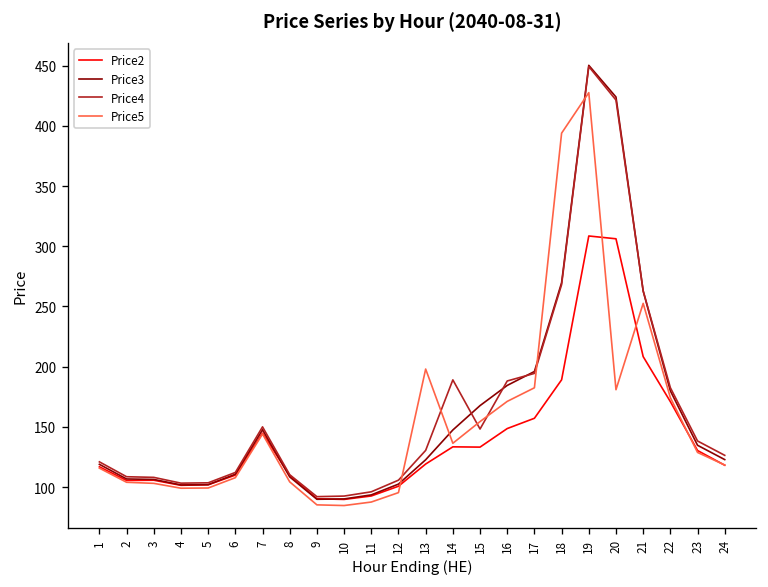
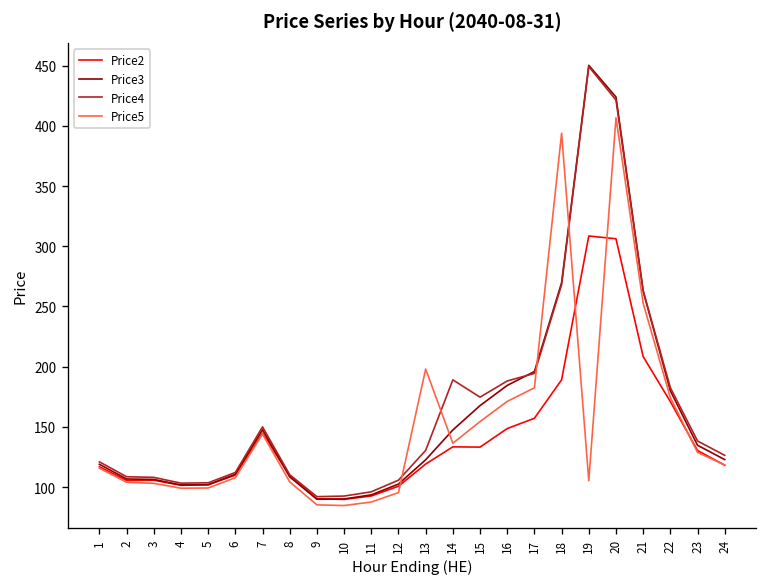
Price4, 15: 148 -> 175
Price5, 19: 428 -> 105
Price5, 20: 181 -> 407
